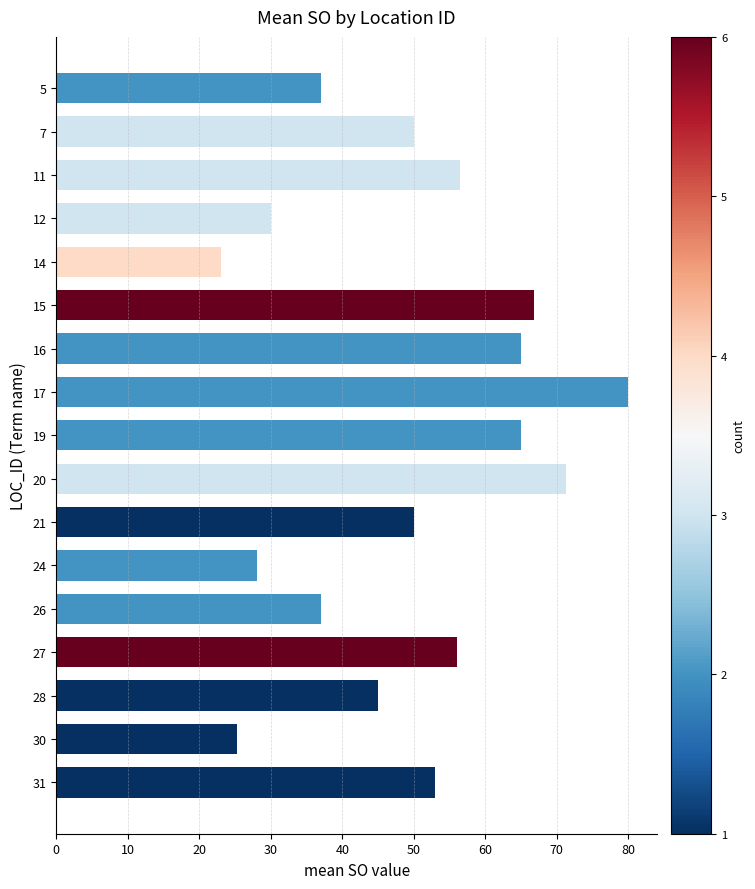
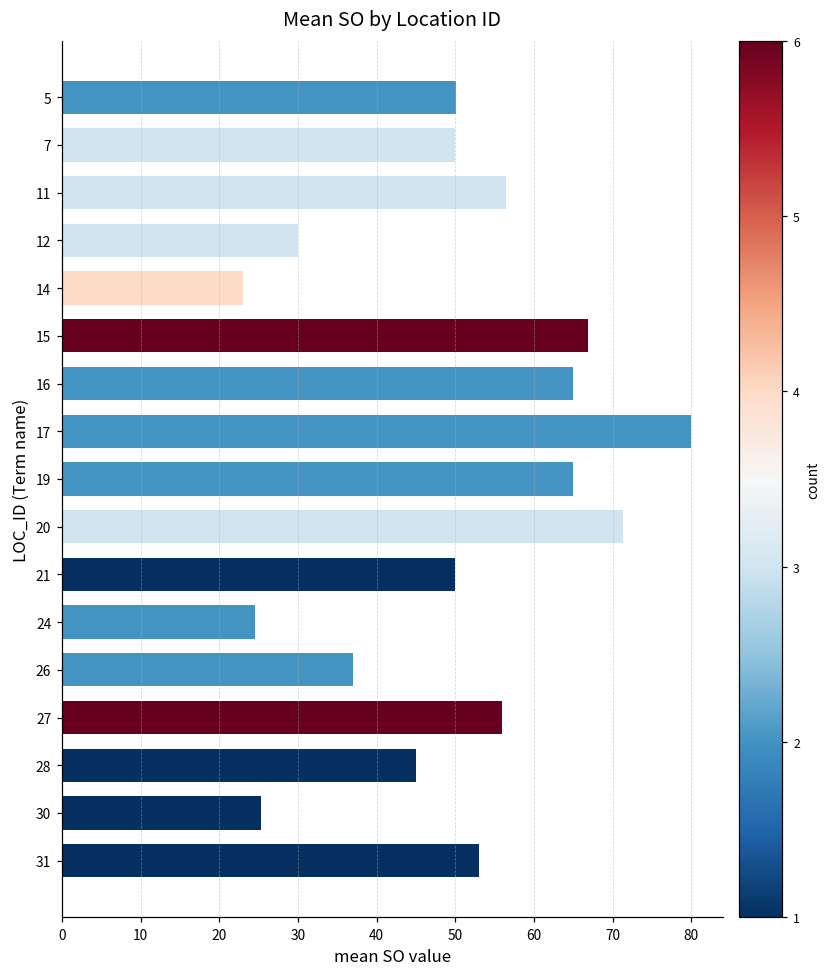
5: 37 -> 50
24: 28 -> 25
